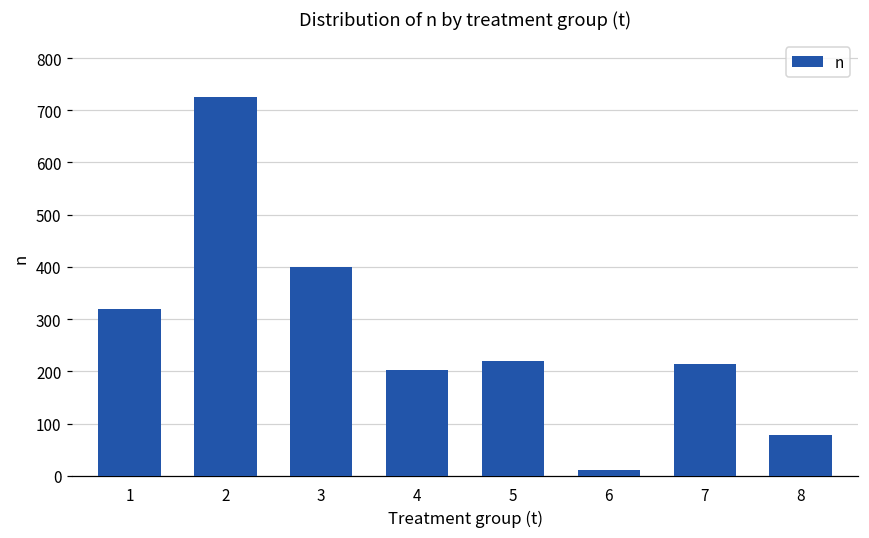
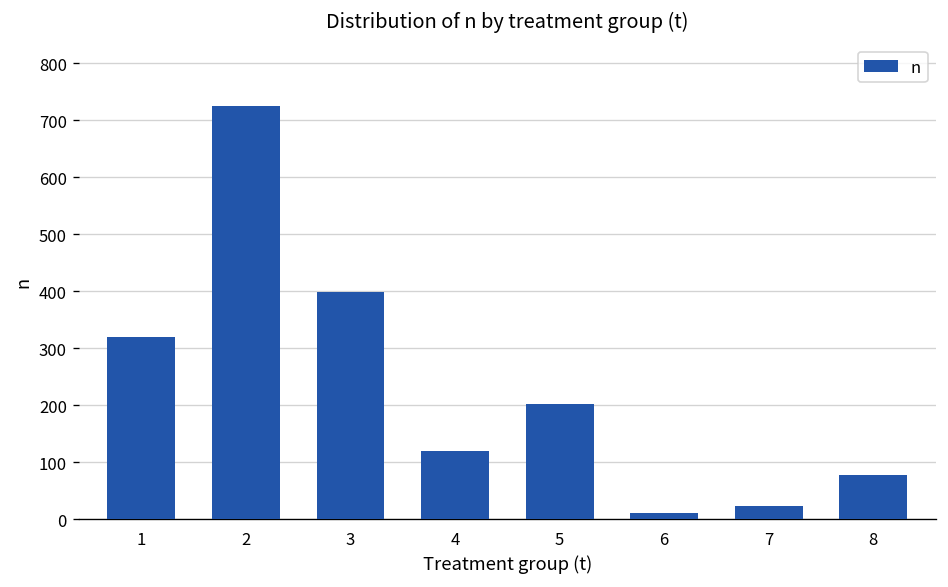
4: 200 -> 120
5: 220 -> 200
7: 220 -> 20
